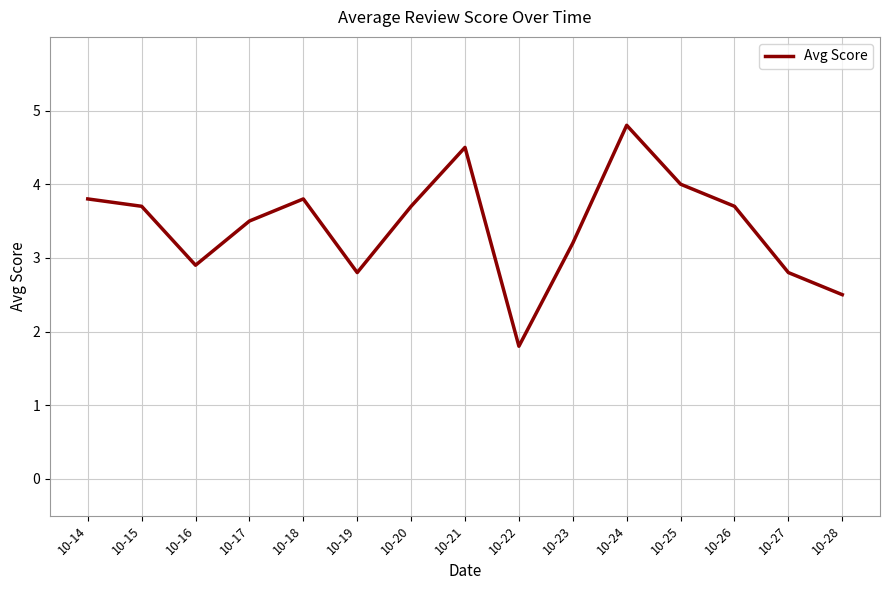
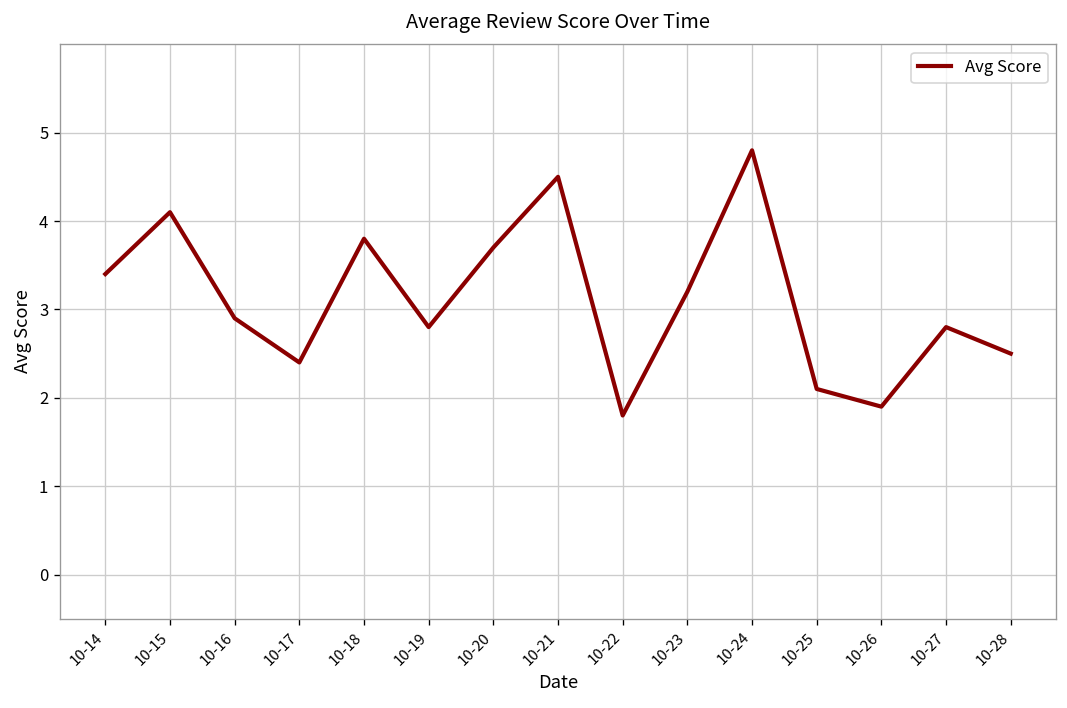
10-14: 3.8 -> 3.4
10-15: 3.7 -> 4.1
10-17: 3.5 -> 2.4
10-25: 4.0 -> 2.1
10-26: 3.7 -> 1.9
